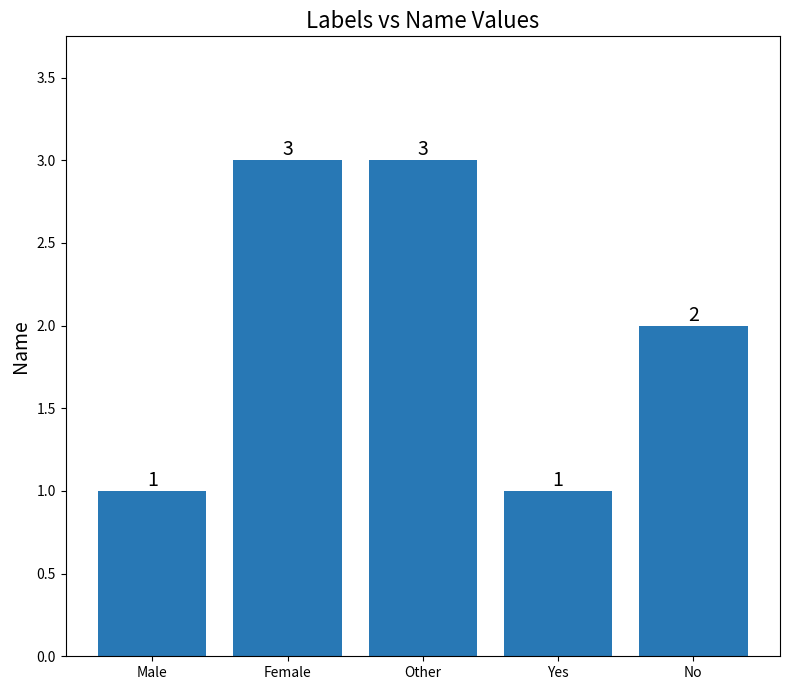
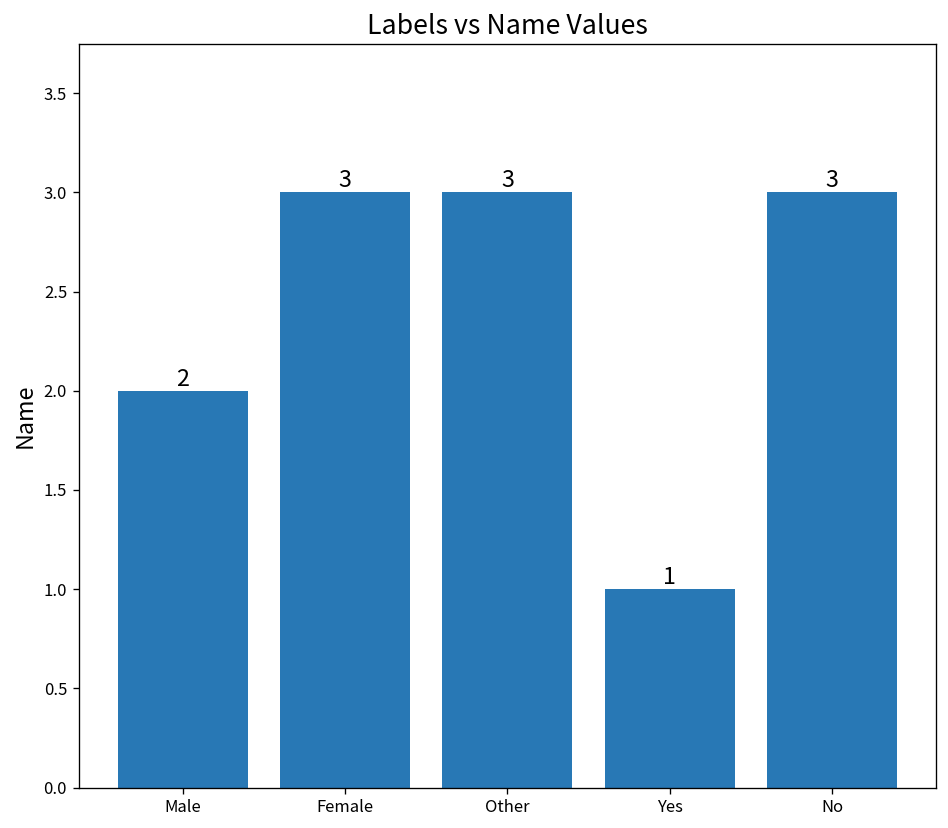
Male: 1 -> 2
No: 2 -> 3
